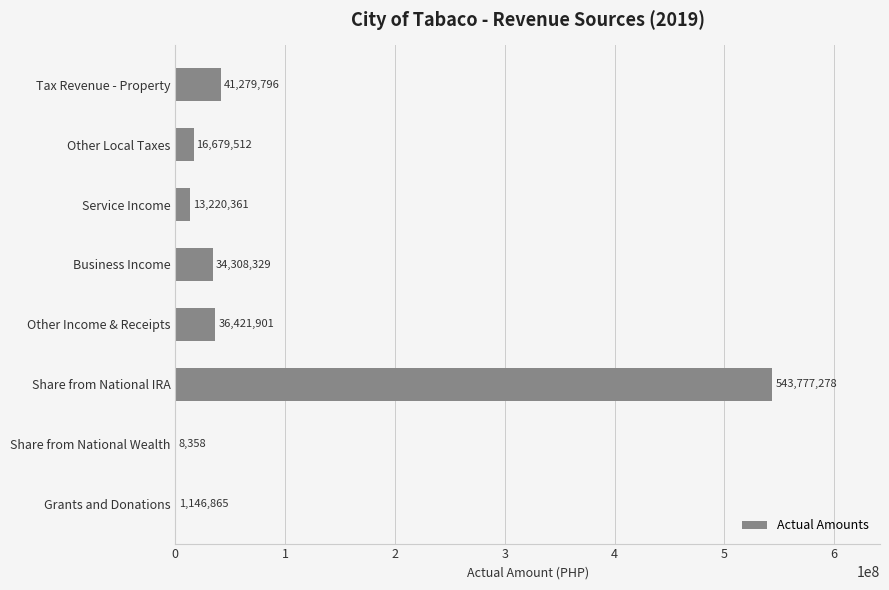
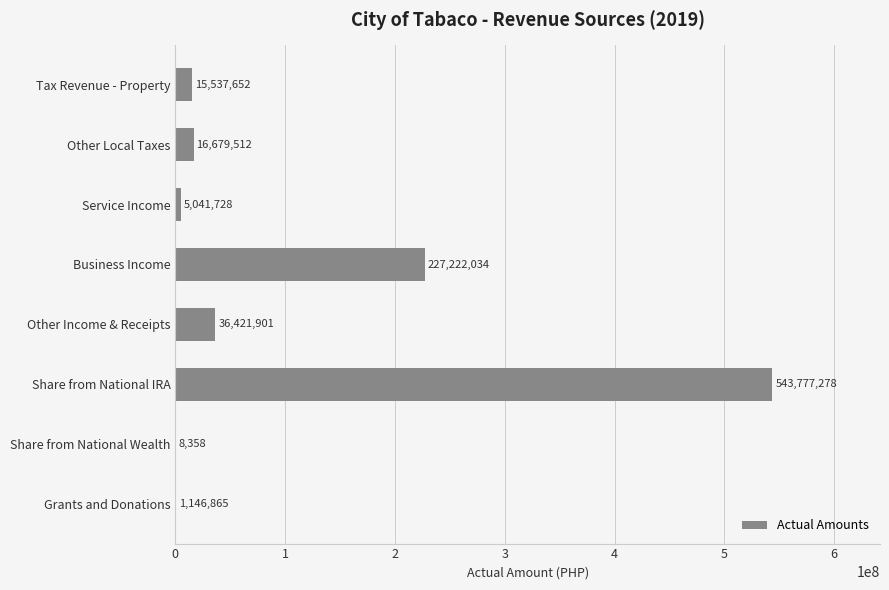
Tax Revenue - Property: 41,279,796 -> 15,537,652
Service Income: 13,220,361 -> 5,041,728
Business Income: 34,308,329 -> 227,222,034
